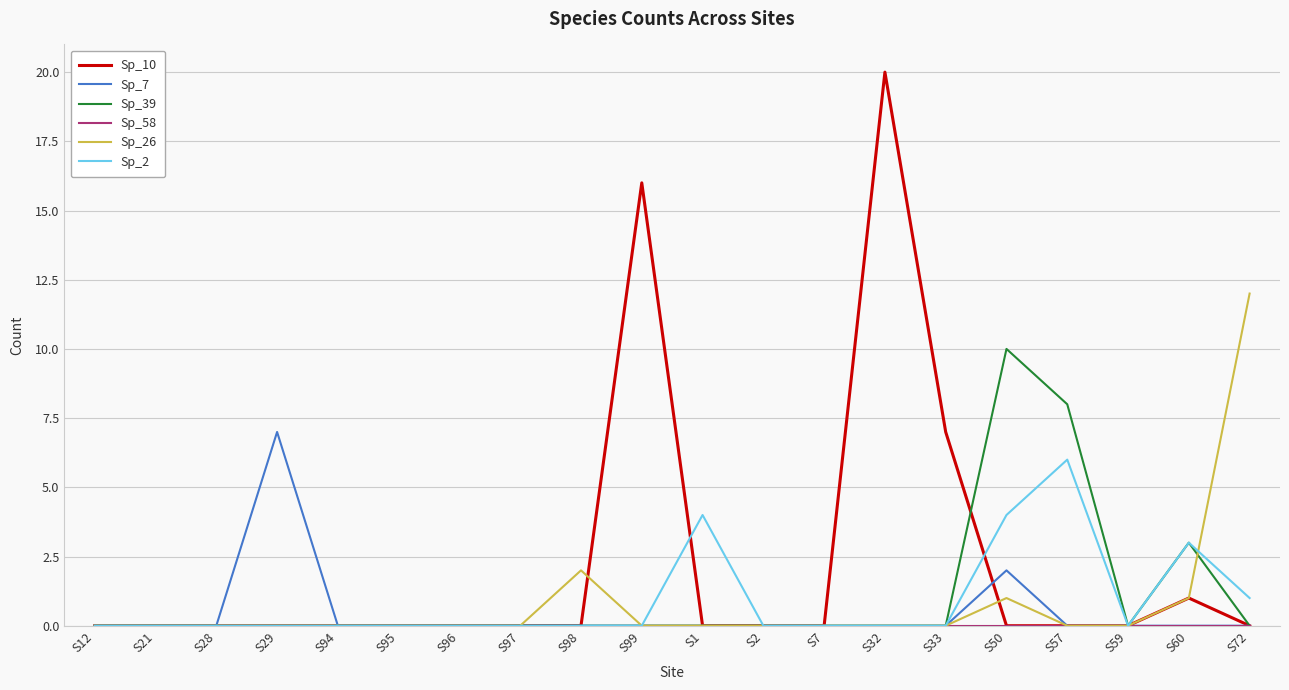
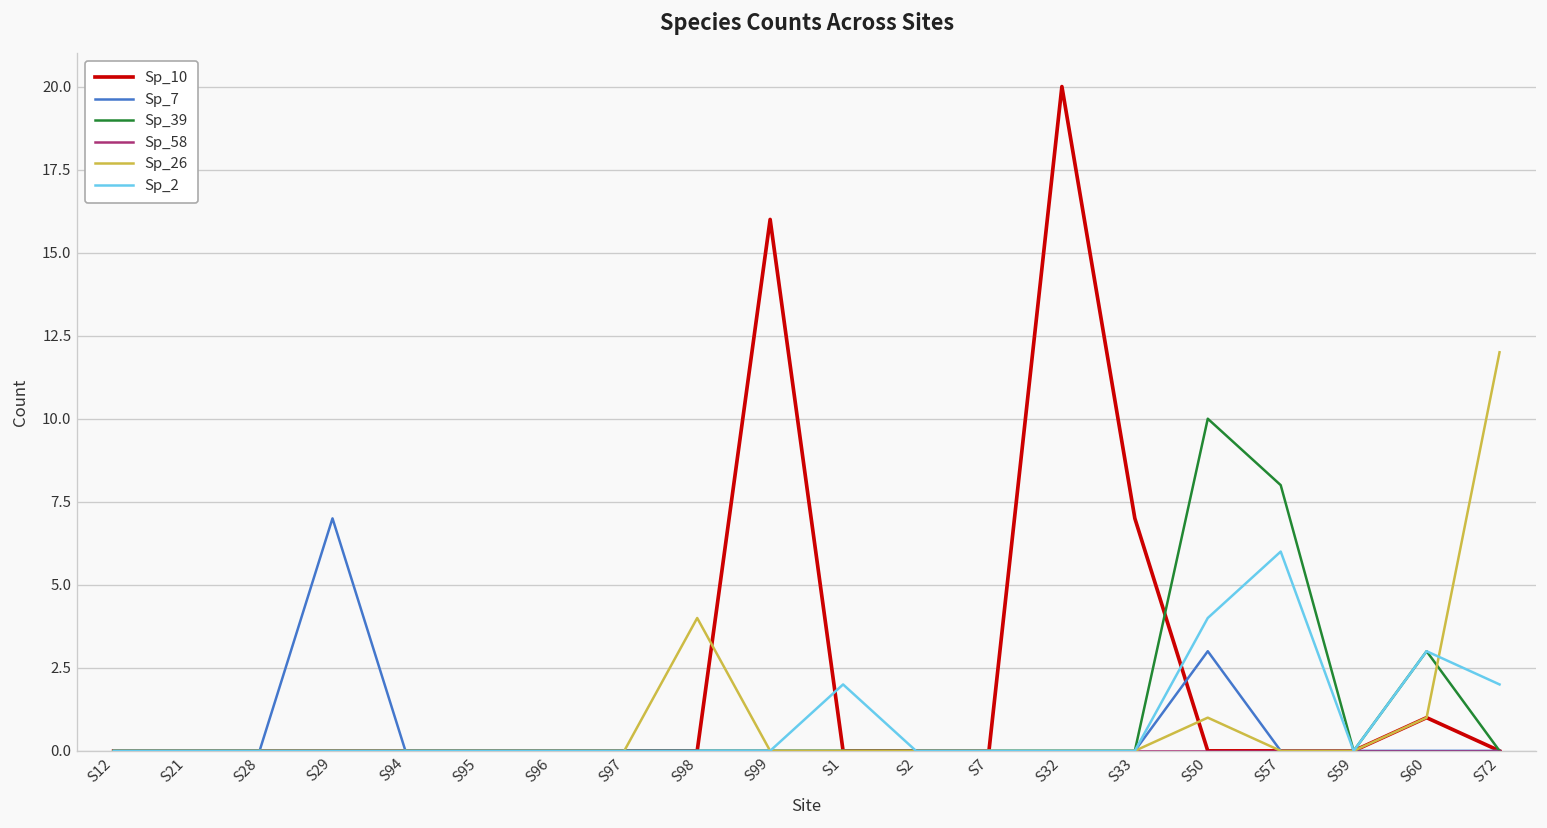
Sp_26, S98: 2 -> 4
Sp_2, S1: 4 -> 2
Sp_7, S50: 2 -> 3
Sp_2, S72: 1 -> 2
